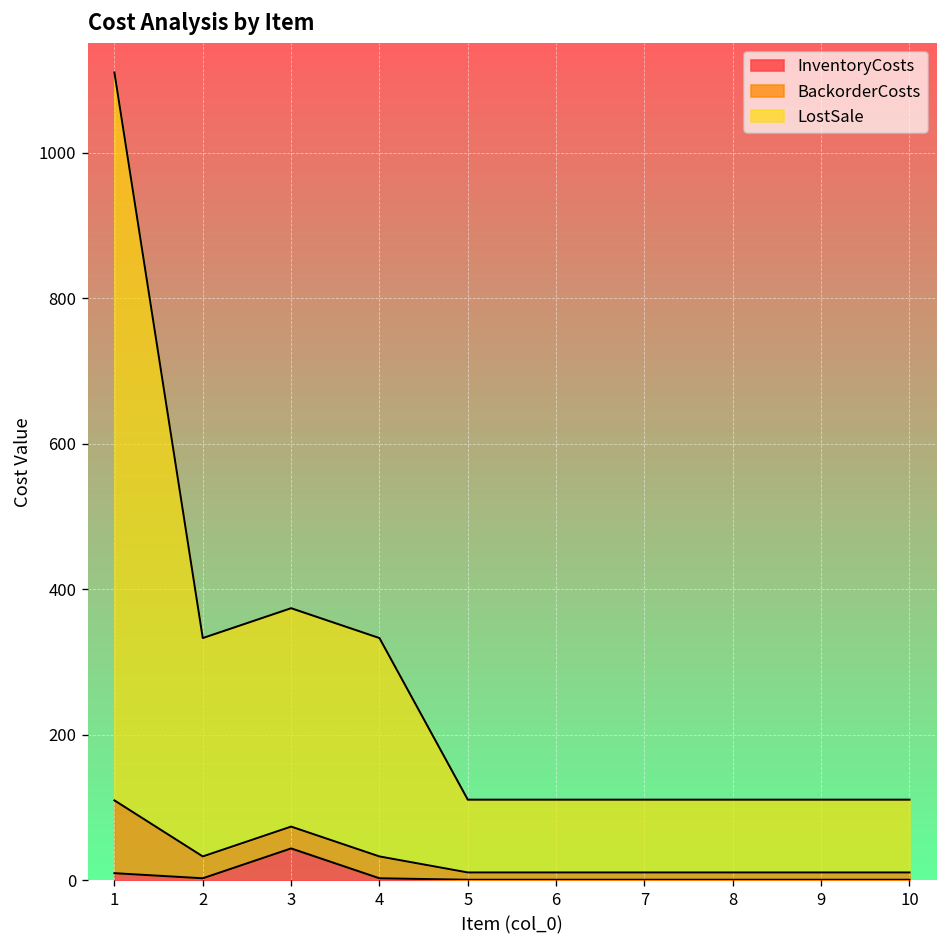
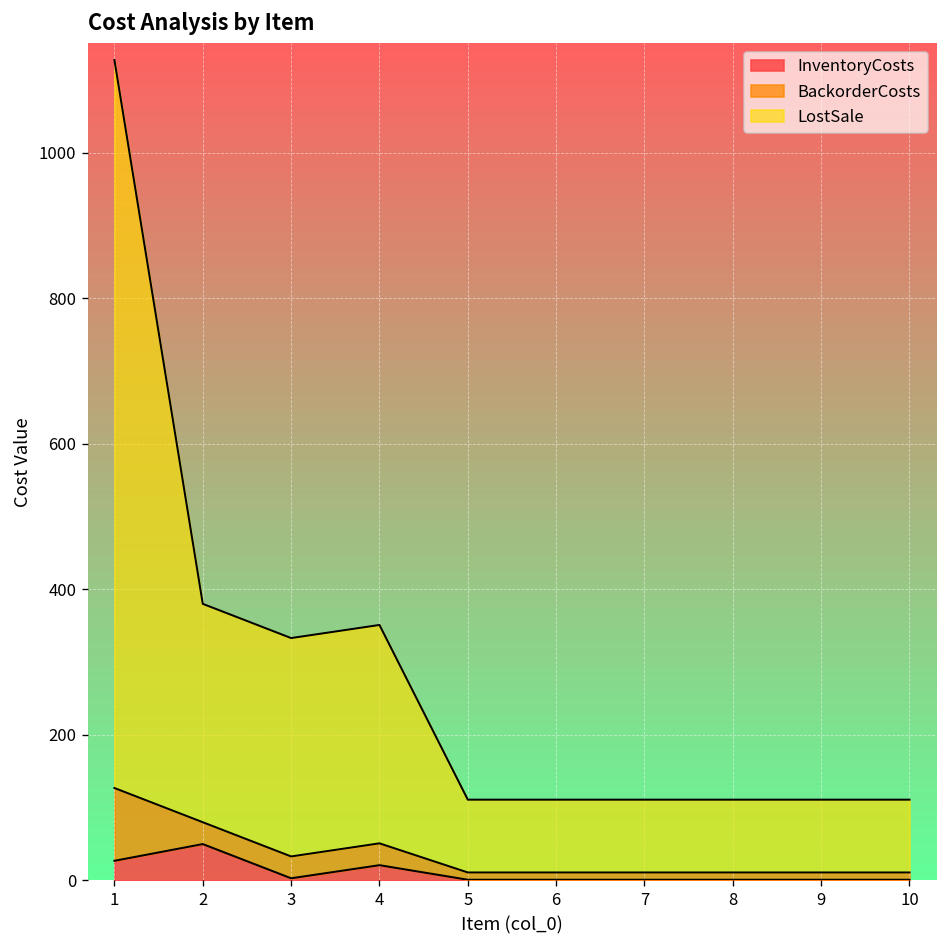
InventoryCosts, 1: 10 -> 30
InventoryCosts, 2: 0 -> 50
InventoryCosts, 3: 40 -> 0
InventoryCosts, 4: 0 -> 20
